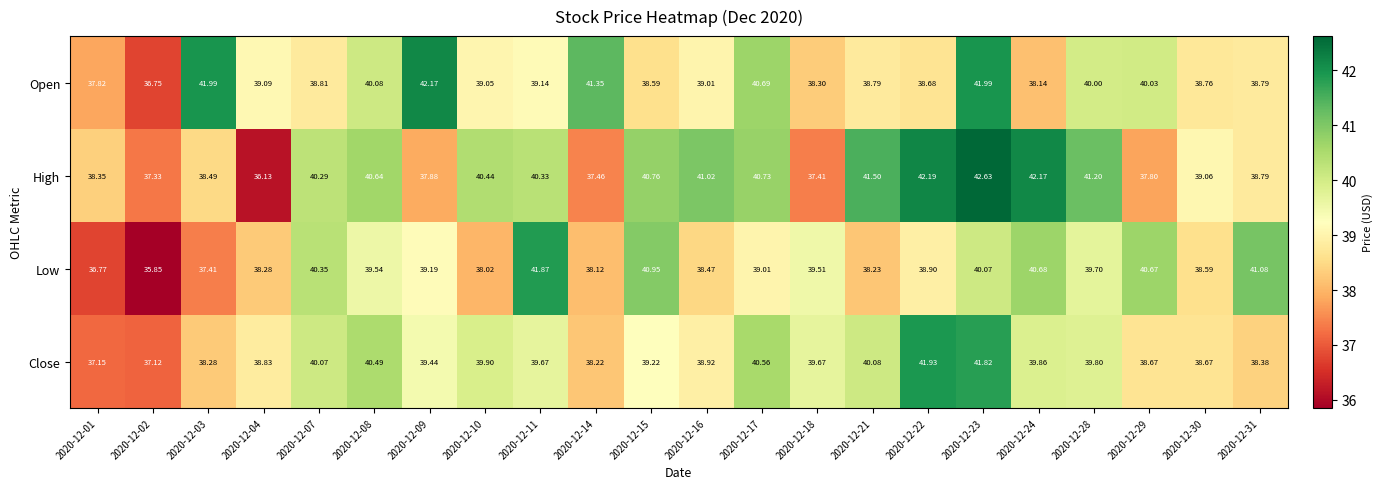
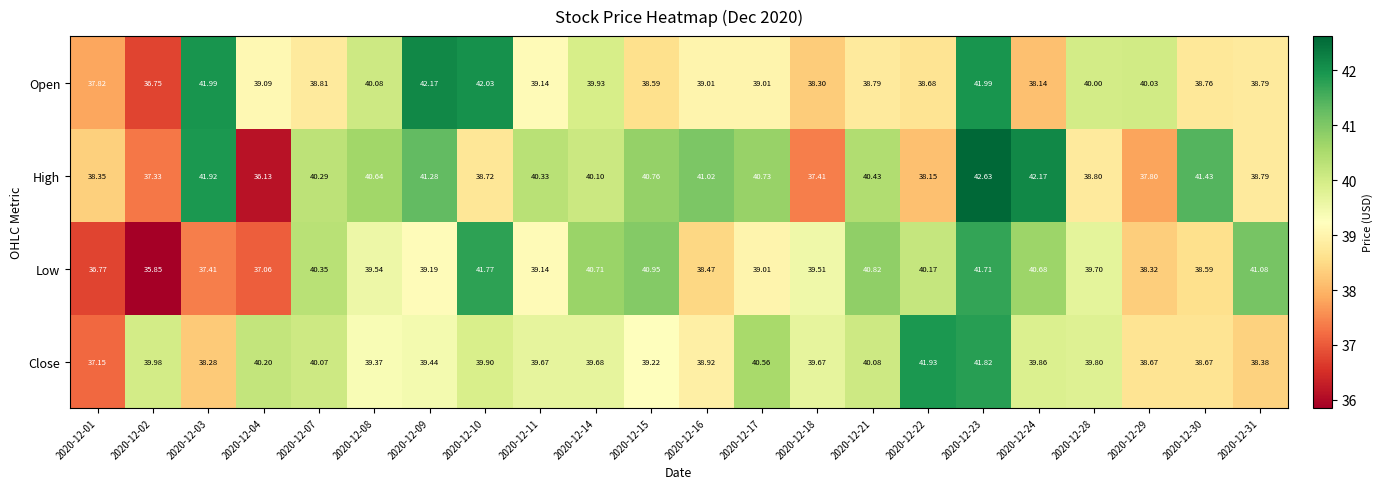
Open, 2020-12-10: 39.05 -> 42.03
Open, 2020-12-14: 41.35 -> 39.93
Open, 2020-12-17: 40.69 -> 39.01
High, 2020-12-03: 38.49 -> 41.92
High, 2020-12-09: 37.88 -> 41.28
High, 2020-12-10: 40.44 -> 38.72
High, 2020-12-14: 37.46 -> 40.10
High, 2020-12-21: 41.50 -> 40.43
High, 2020-12-22: 42.19 -> 38.15
High, 2020-12-28: 41.20 -> 38.80
High, 2020-12-30: 39.06 -> 41.43
Low, 2020-12-04: 38.28 -> 37.06
Low, 2020-12-10: 38.02 -> 41.77
Low, 2020-12-11: 41.87 -> 39.14
Low, 2020-12-14: 38.12 -> 40.71
Low, 2020-12-21: 38.23 -> 40.82
Low, 2020-12-22: 38.90 -> 40.17
Low, 2020-12-23: 40.07 -> 41.71
Low, 2020-12-29: 40.67 -> 38.32
Close, 2020-12-02: 37.12 -> 39.98
Close, 2020-12-04: 38.83 -> 40.20
Close, 2020-12-08: 40.49 -> 39.37
Close, 2020-12-14: 38.22 -> 39.68
